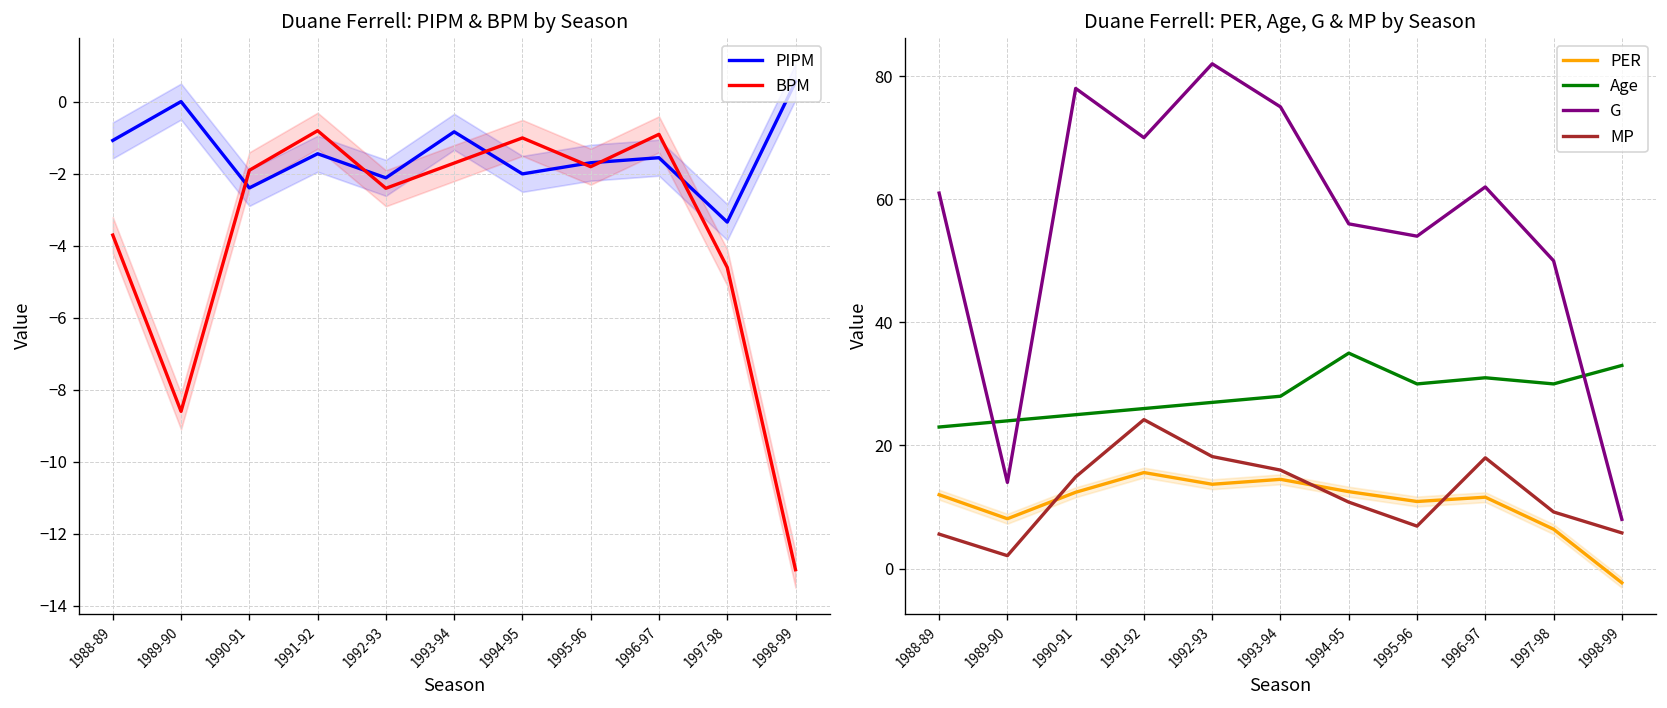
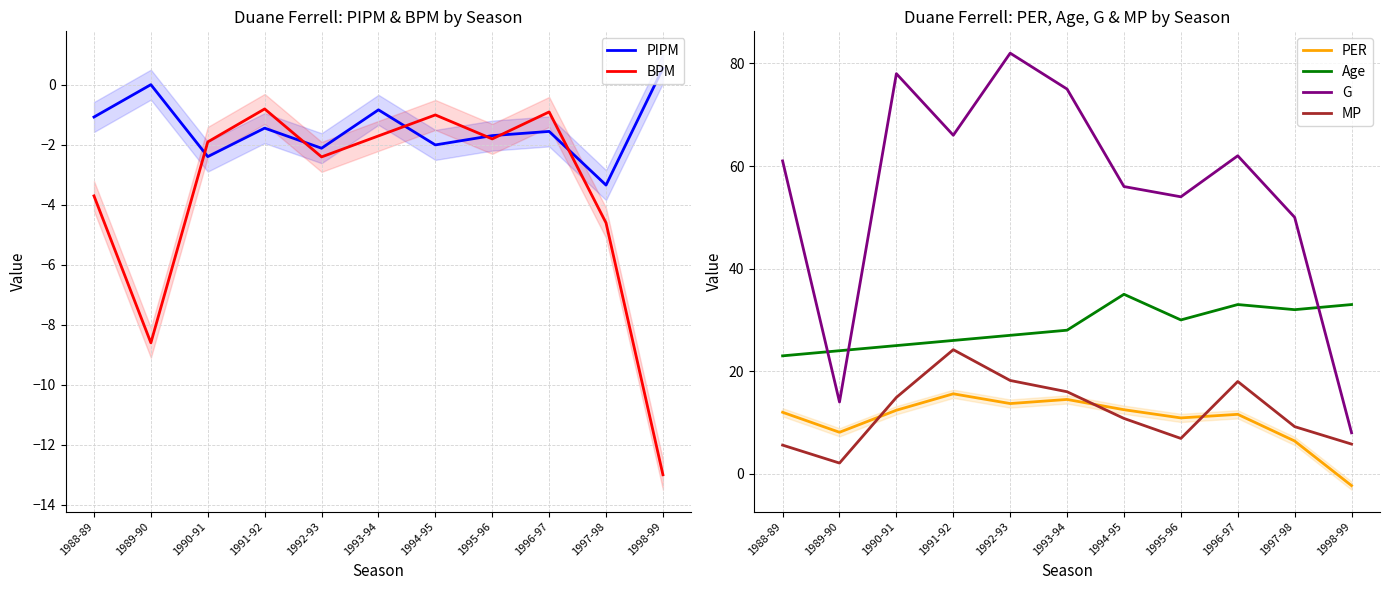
Duane Ferrell: PER, Age, G & MP by Season, G, 1991-92: 70 -> 66
Duane Ferrell: PER, Age, G & MP by Season, Age, 1996-97: 31 -> 33
Duane Ferrell: PER, Age, G & MP by Season, Age, 1997-98: 30 -> 32
